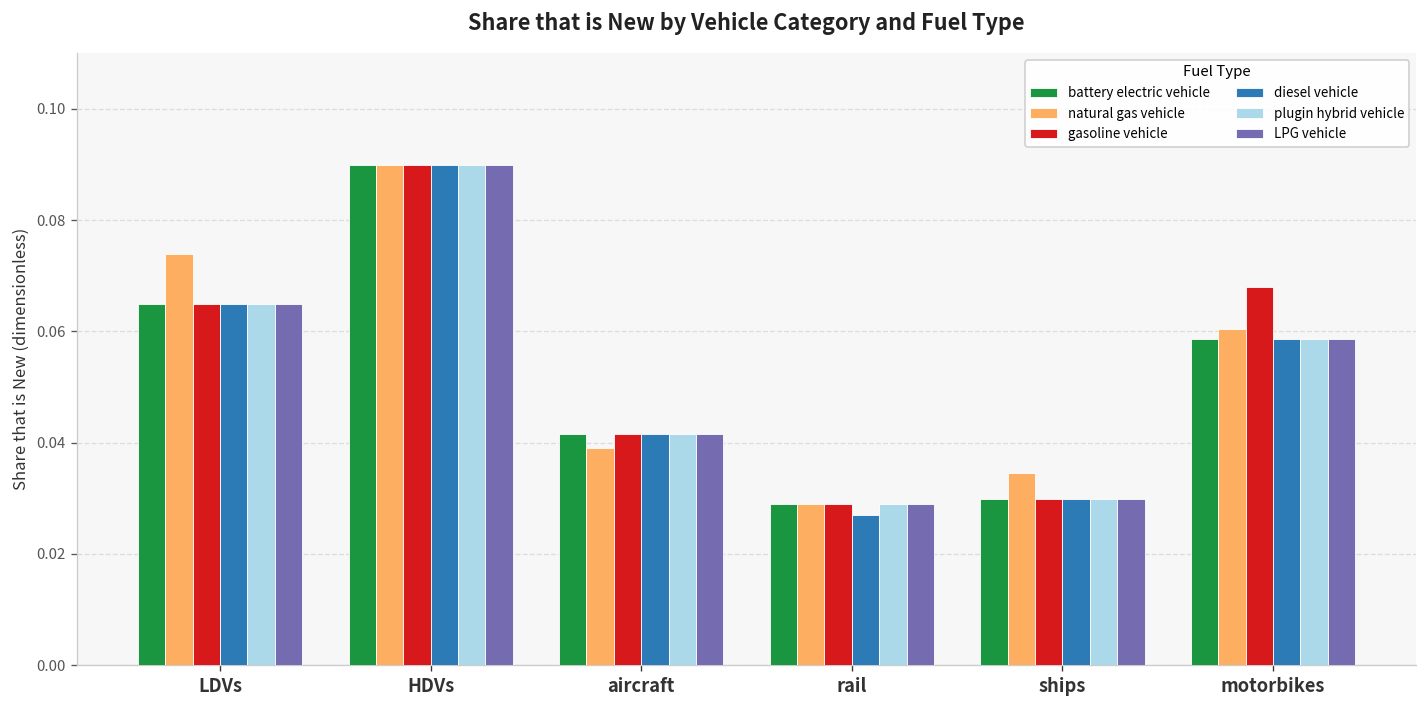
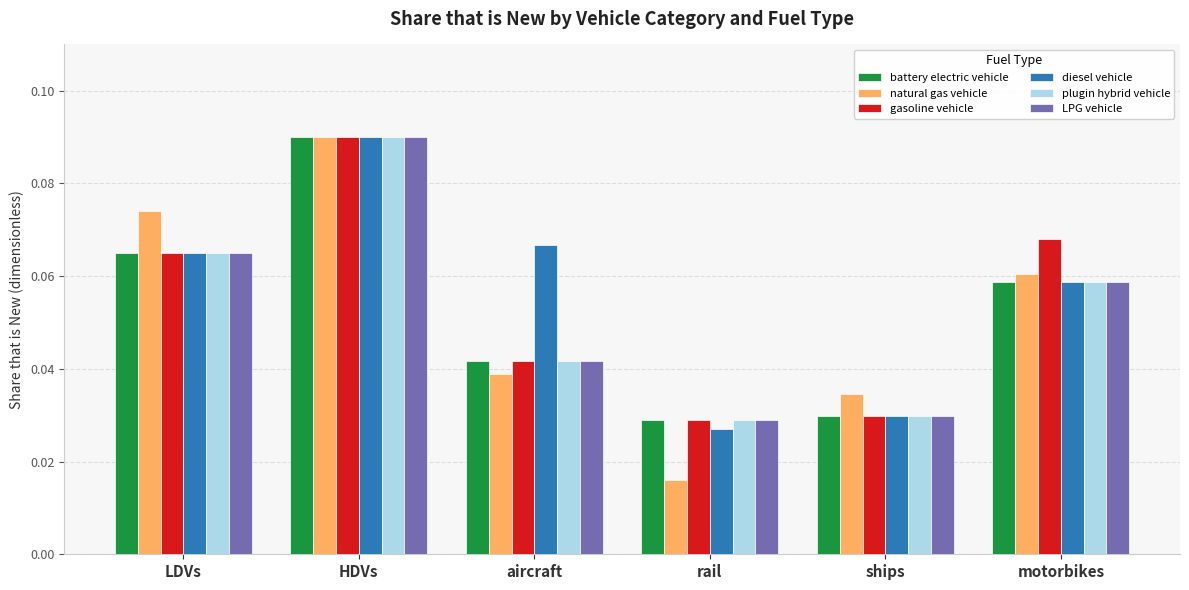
diesel vehicle, aircraft: 0.042 -> 0.067
natural gas vehicle, rail: 0.029 -> 0.016
